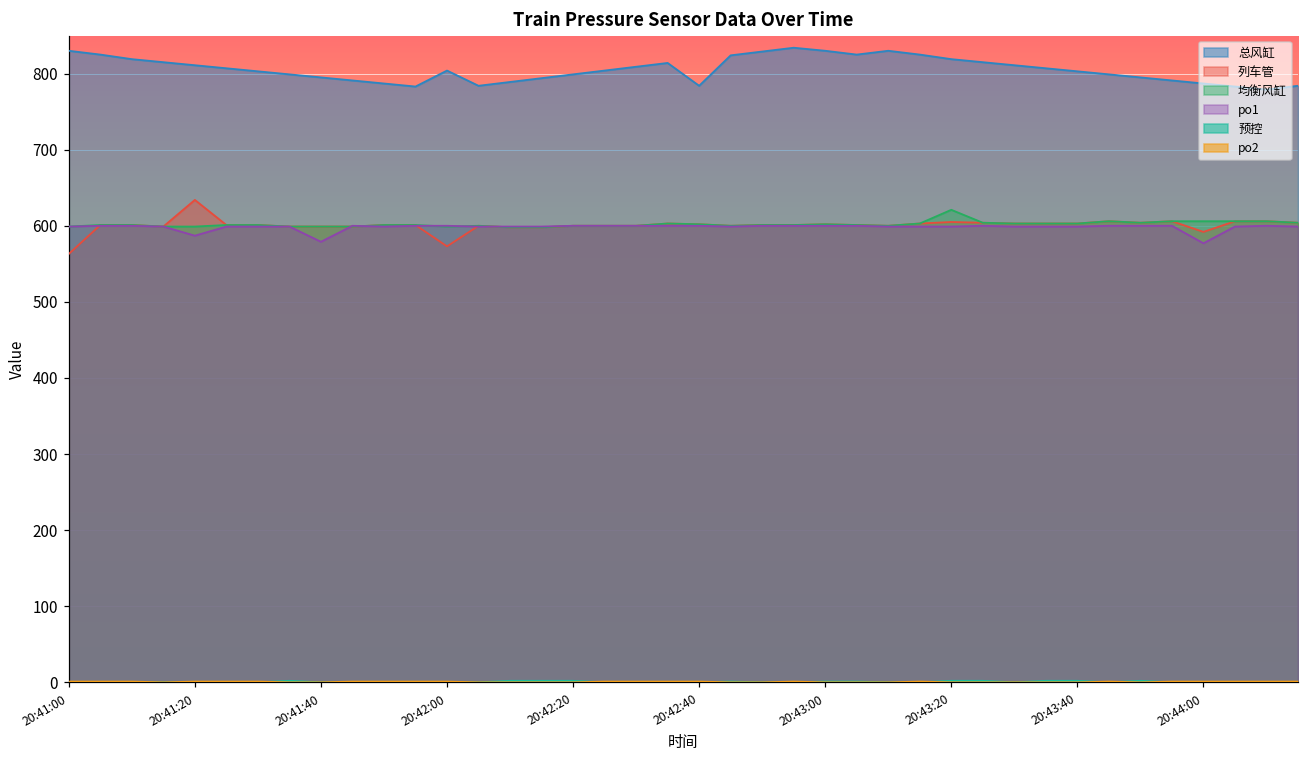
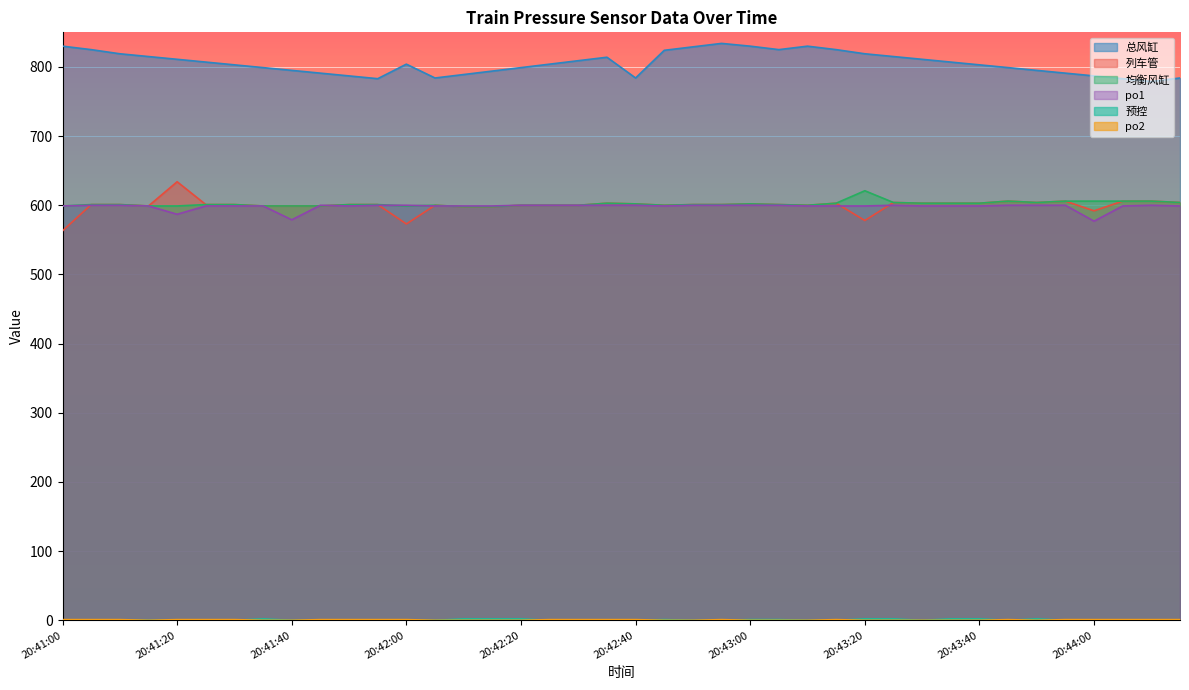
列车管, 20:43:20: 610 -> 580
